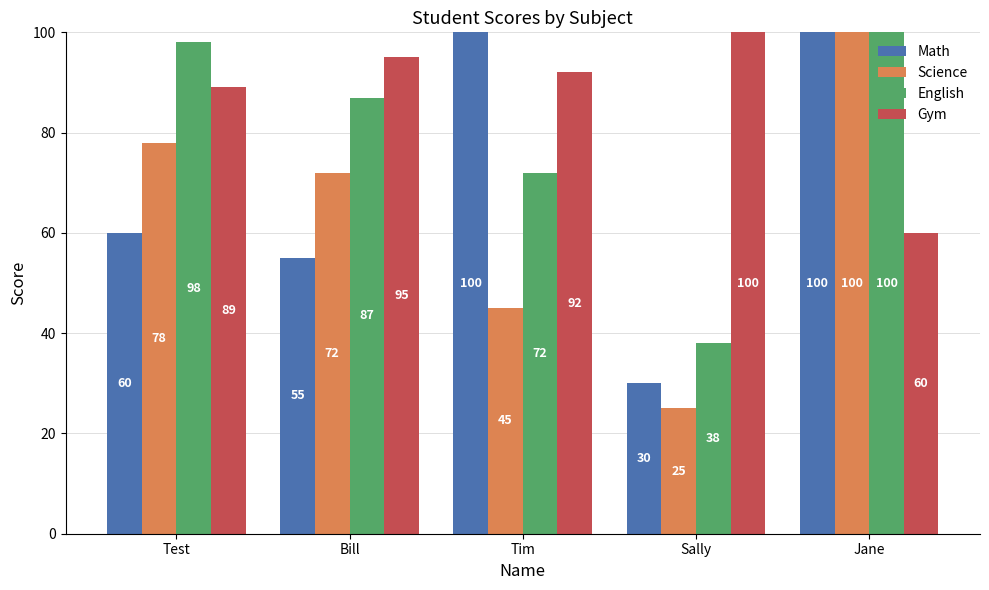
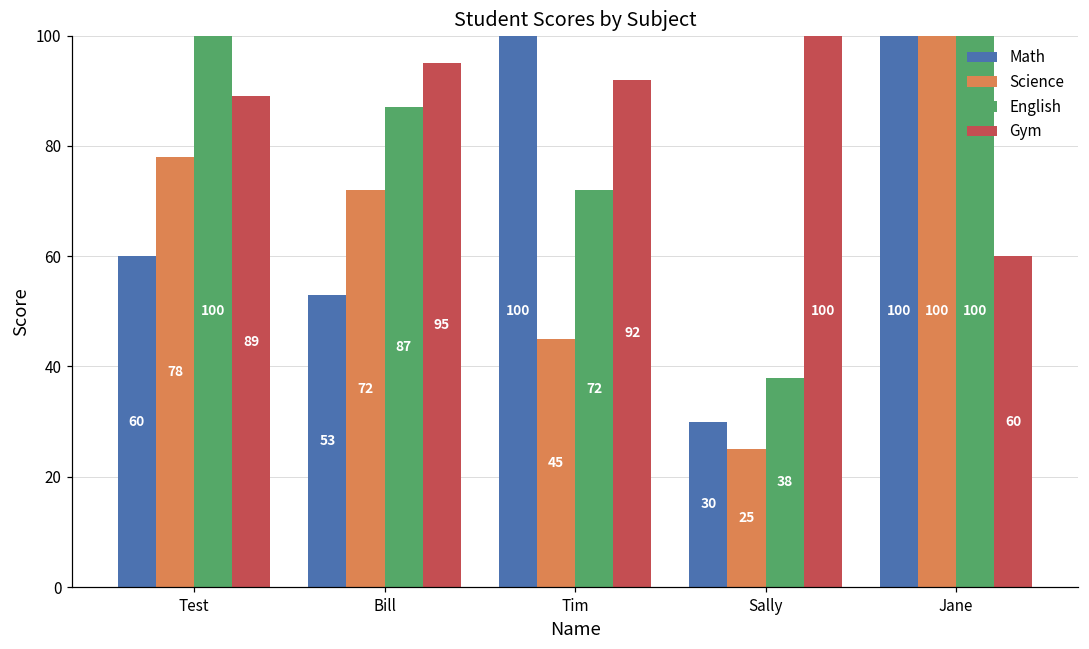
English, Test: 98 -> 100
Math, Bill: 55 -> 53
